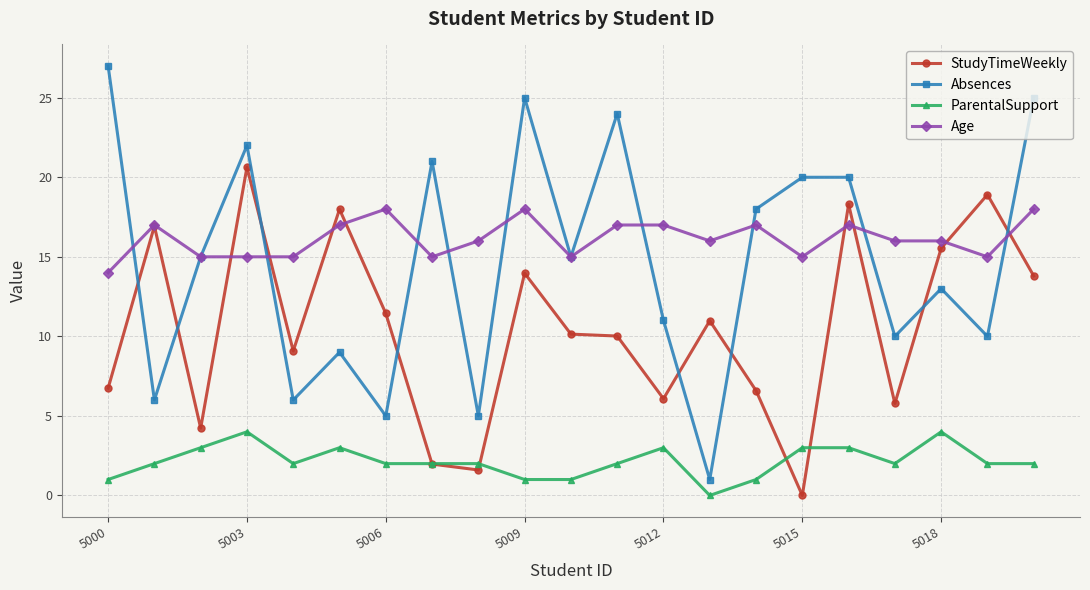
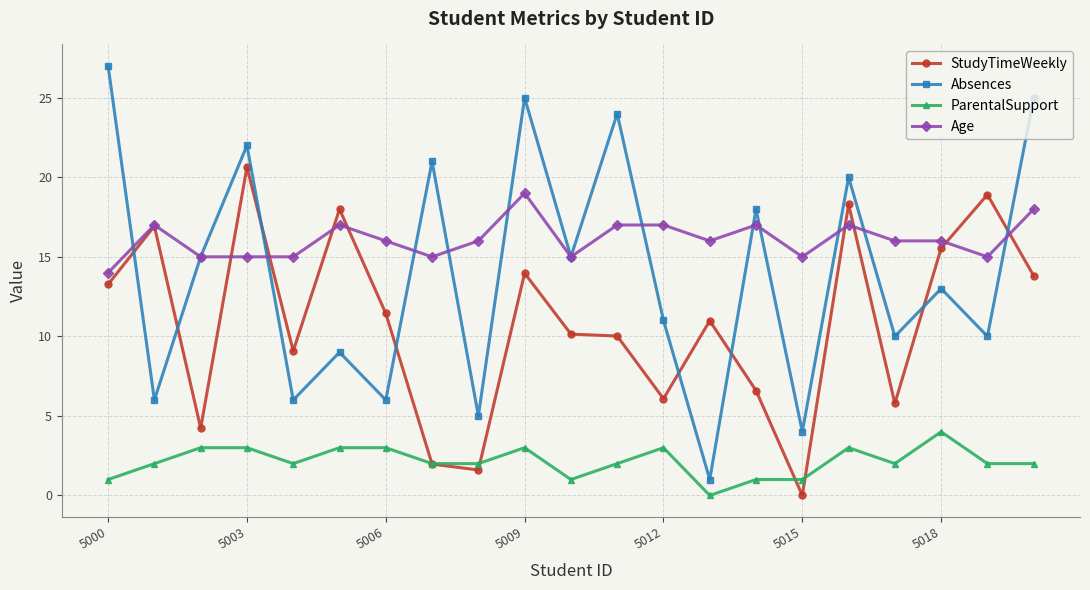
StudyTimeWeekly, 5000: 6.7 -> 13.3
ParentalSupport, 5003: 4 -> 3
Absences, 5006: 5 -> 6
ParentalSupport, 5006: 2 -> 3
Age, 5006: 18 -> 16
ParentalSupport, 5009: 1 -> 3
Age, 5009: 18 -> 19
Absences, 5015: 20 -> 4
ParentalSupport, 5015: 3 -> 1
